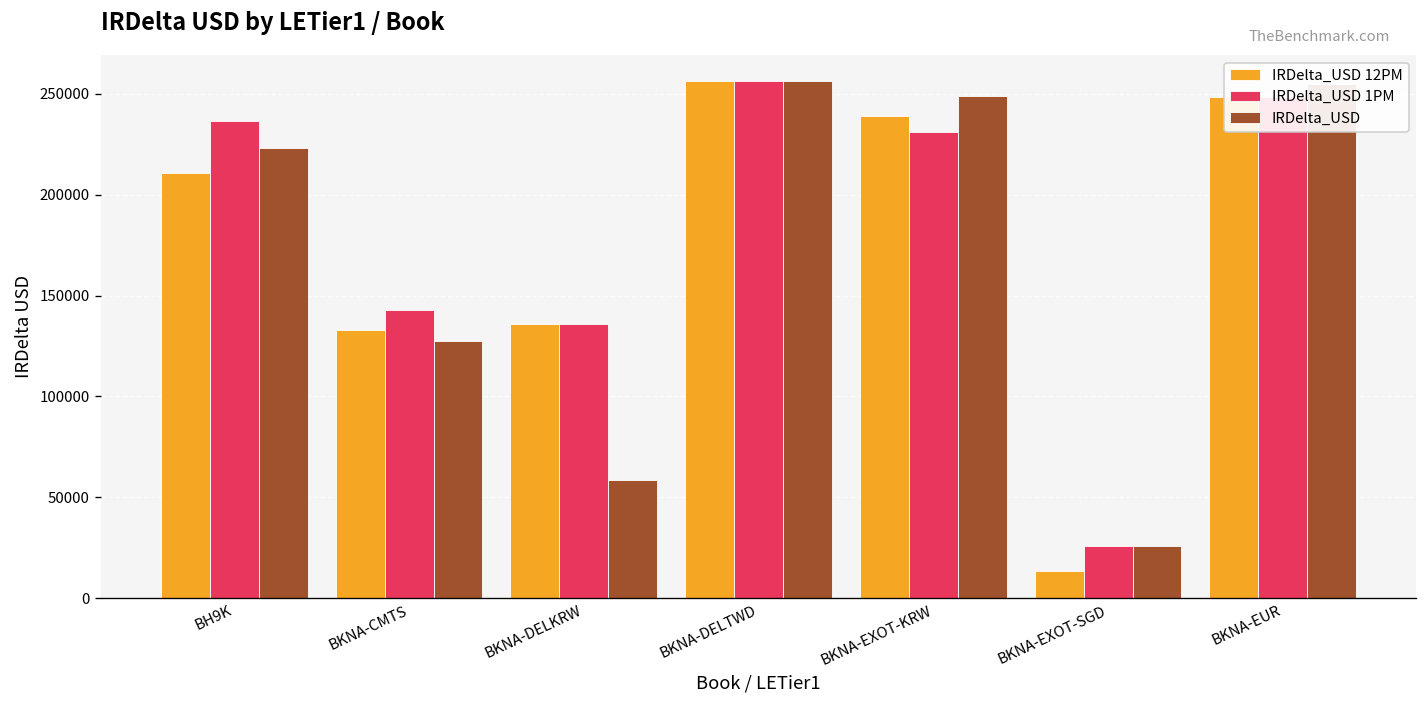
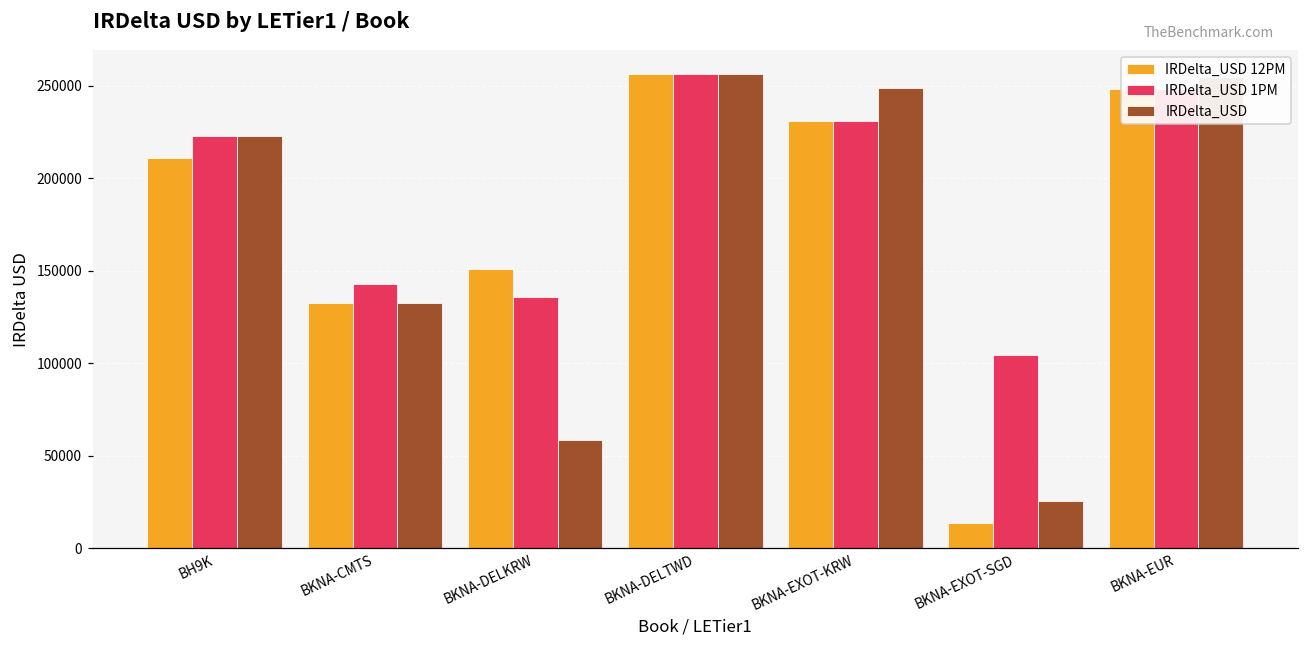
IRDelta_USD 1PM, BH9K: 236000 -> 223000
IRDelta_USD, BKNA-CMTS: 128000 -> 133000
IRDelta_USD 12PM, BKNA-DELKRW: 136000 -> 151000
IRDelta_USD 12PM, BKNA-EXOT-KRW: 239000 -> 231000
IRDelta_USD 1PM, BKNA-EXOT-SGD: 26000 -> 105000
